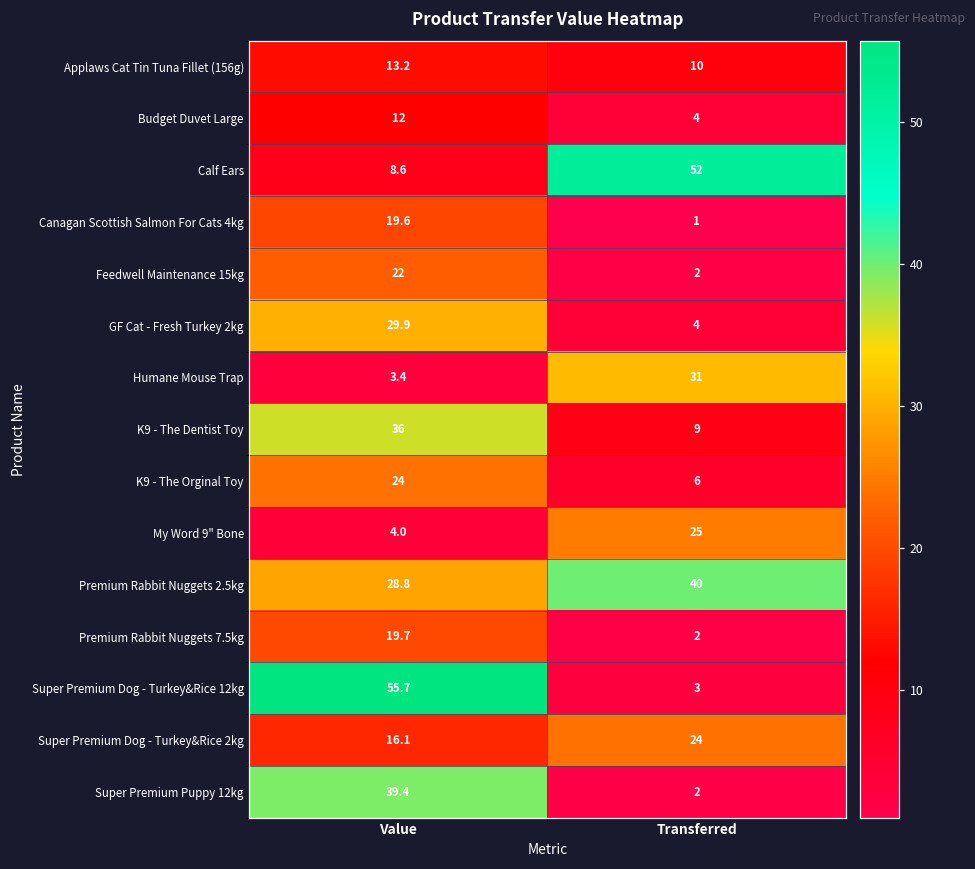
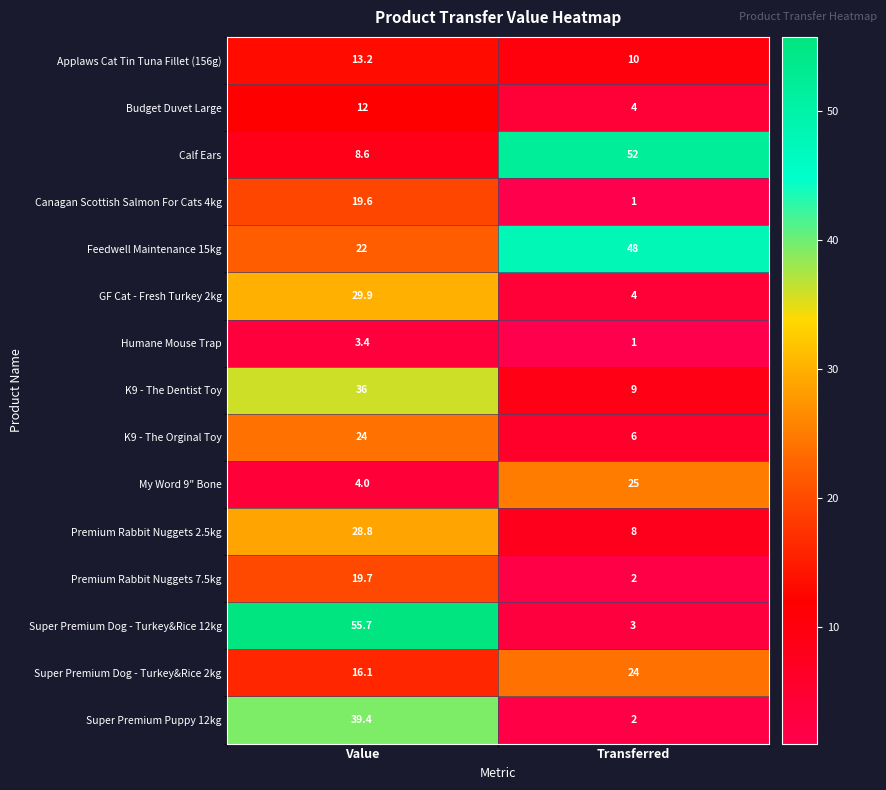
Feedwell Maintenance 15kg, Transferred: 2 -> 48
Humane Mouse Trap, Transferred: 31 -> 1
Premium Rabbit Nuggets 2.5kg, Transferred: 40 -> 8
